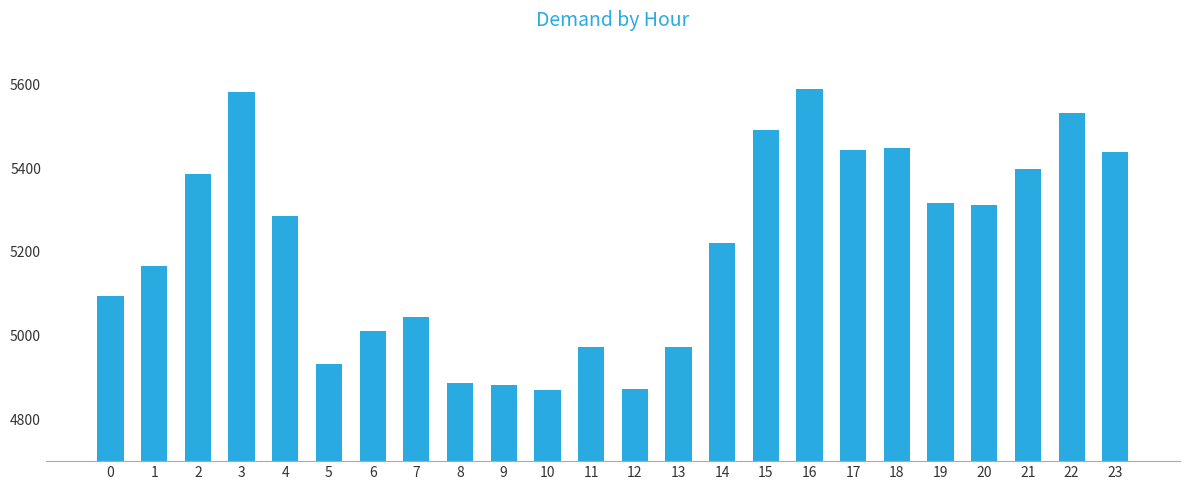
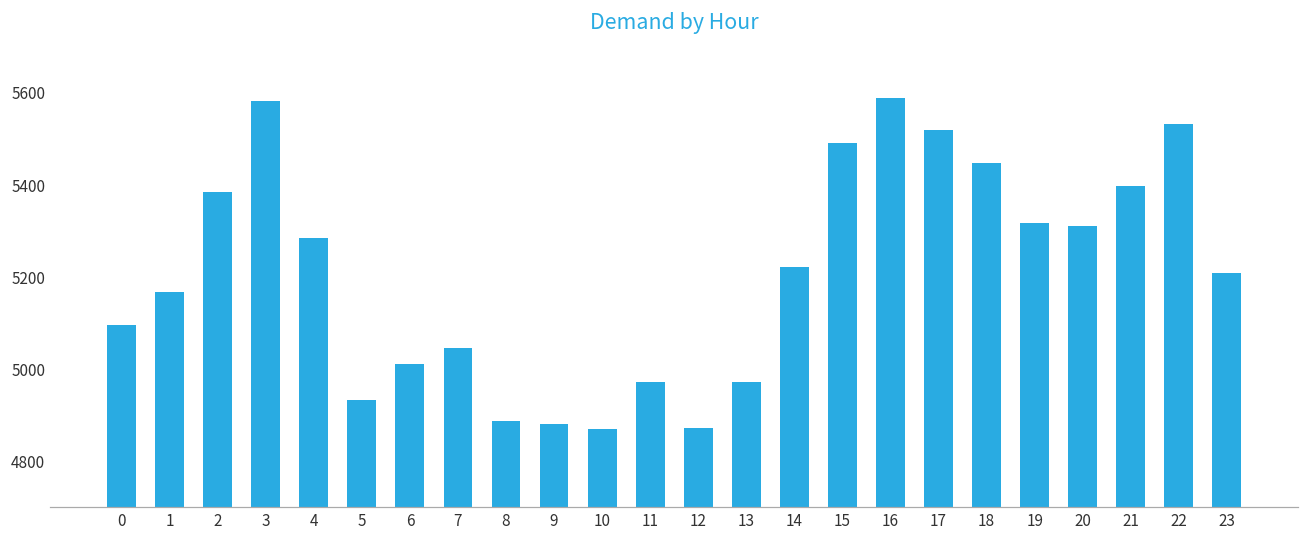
17: 5440 -> 5520
23: 5440 -> 5210
